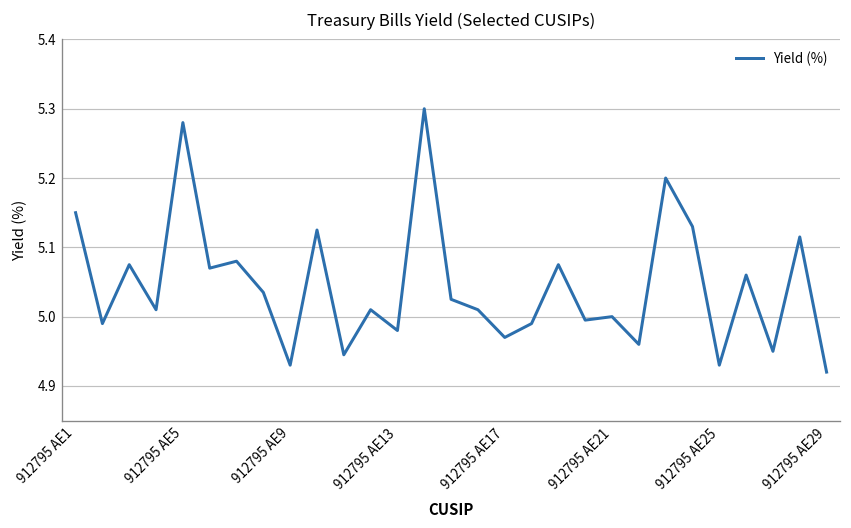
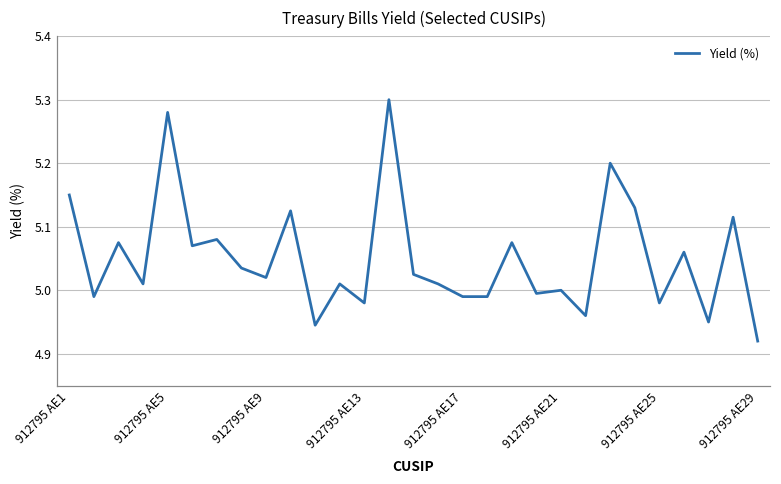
912795 AE9: 4.93 -> 5.02
912795 AE17: 4.97 -> 4.99
912795 AE25: 4.93 -> 4.98
